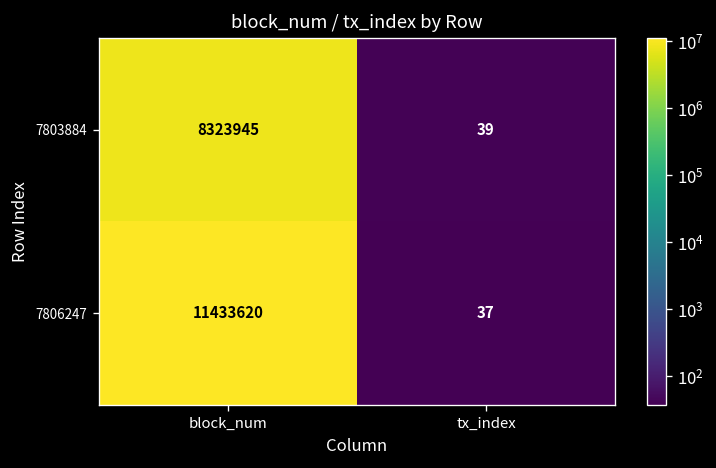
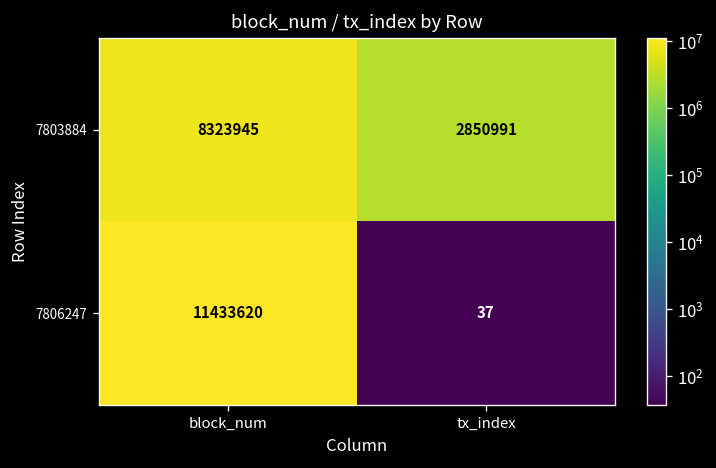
7803884, tx_index: 39 -> 2850991
